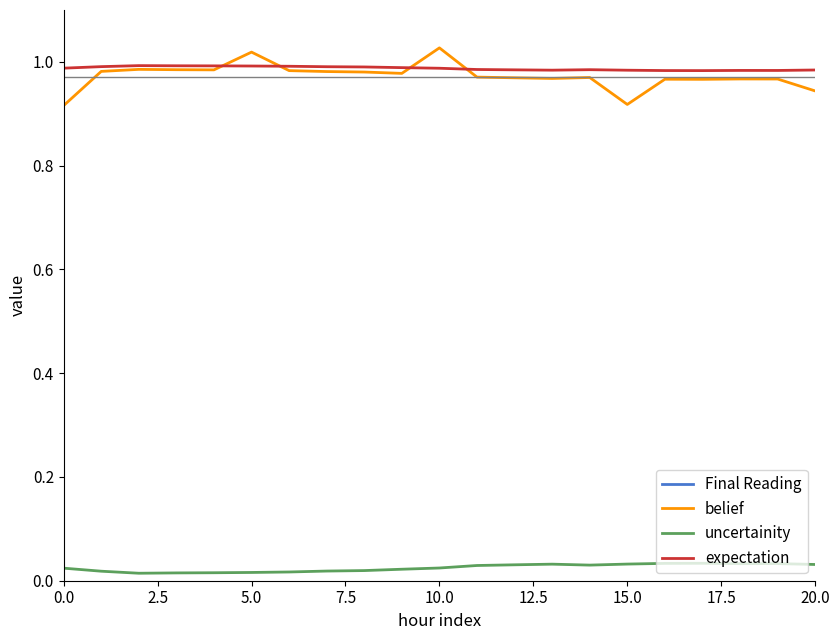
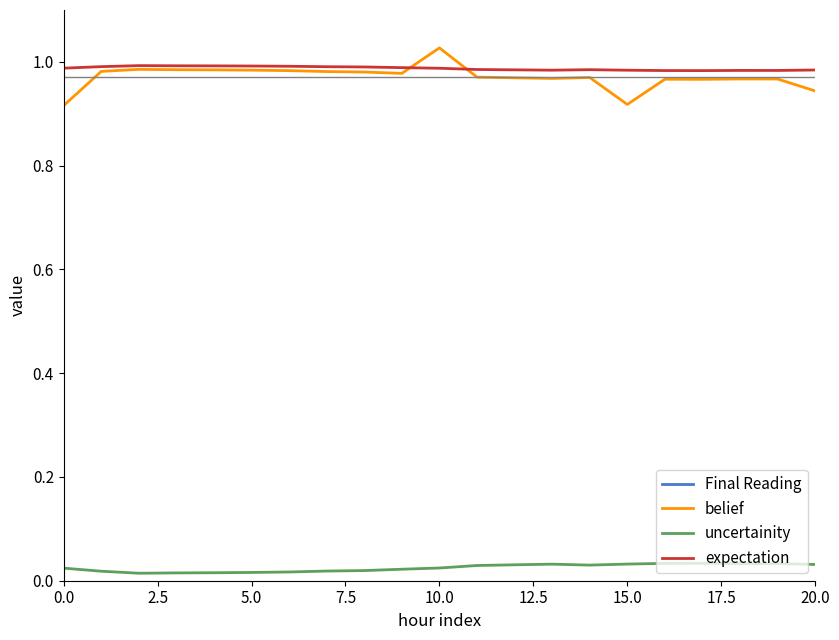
belief, 5.0: 1.02 -> 0.98
